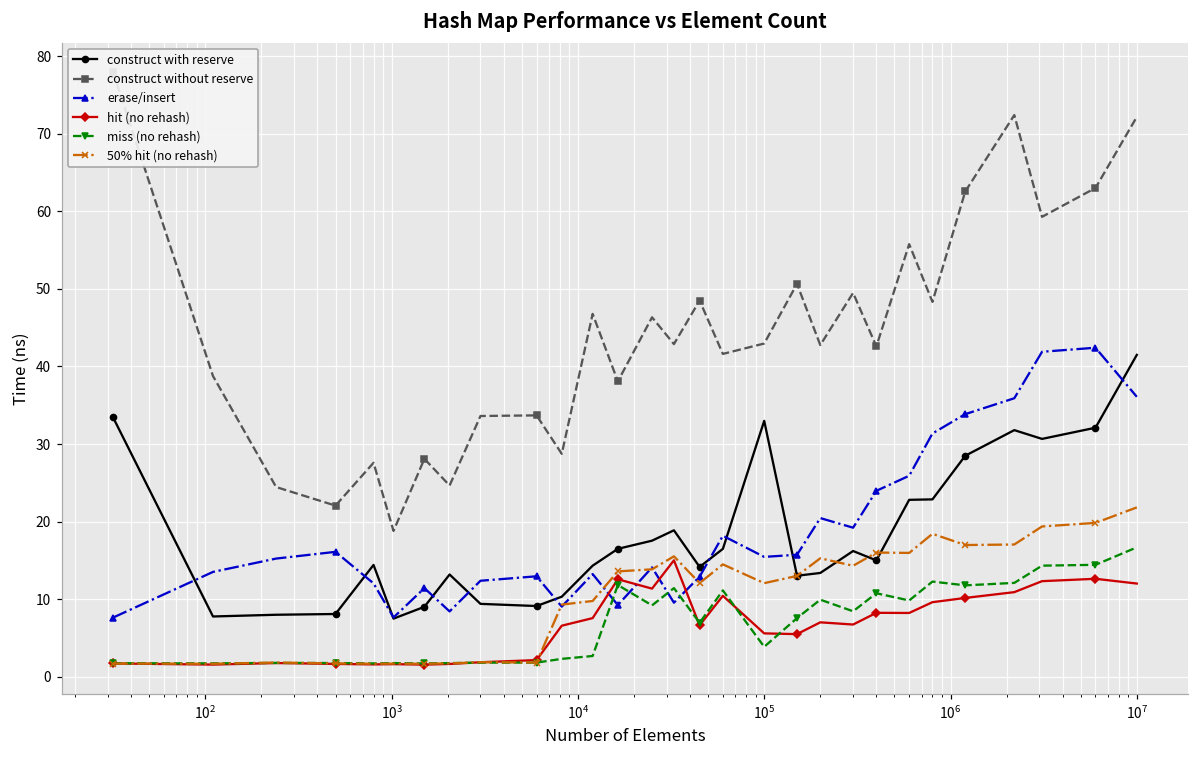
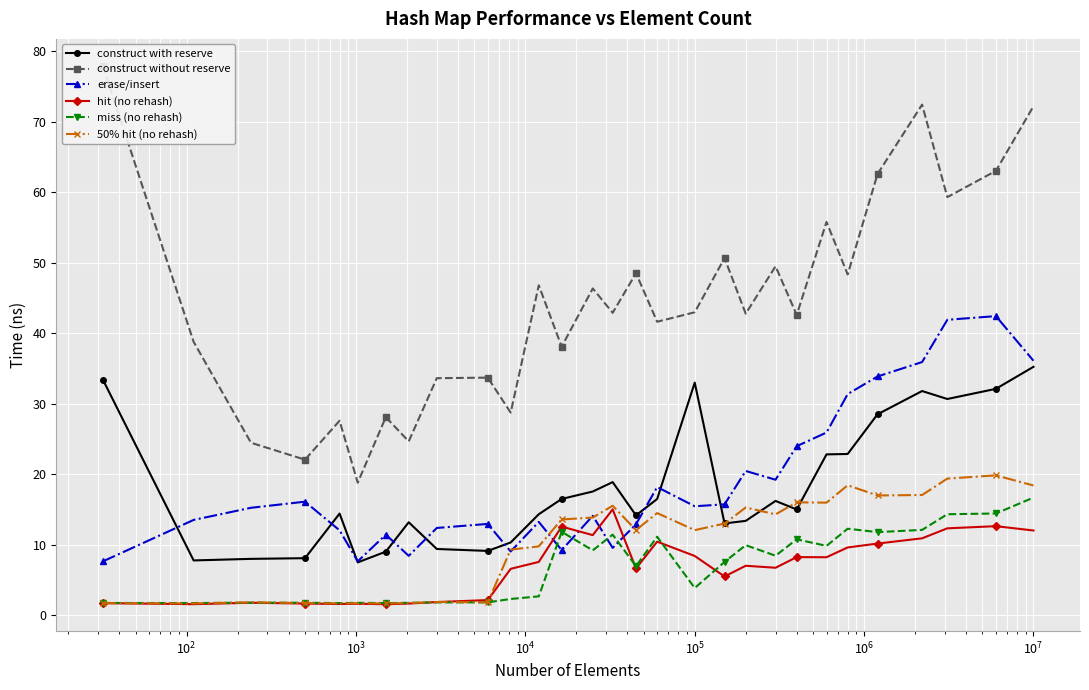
hit (no rehash), 10^5: 6 -> 8
construct with reserve, 10^7: 41 -> 35
50% hit (no rehash), 10^7: 22 -> 18
